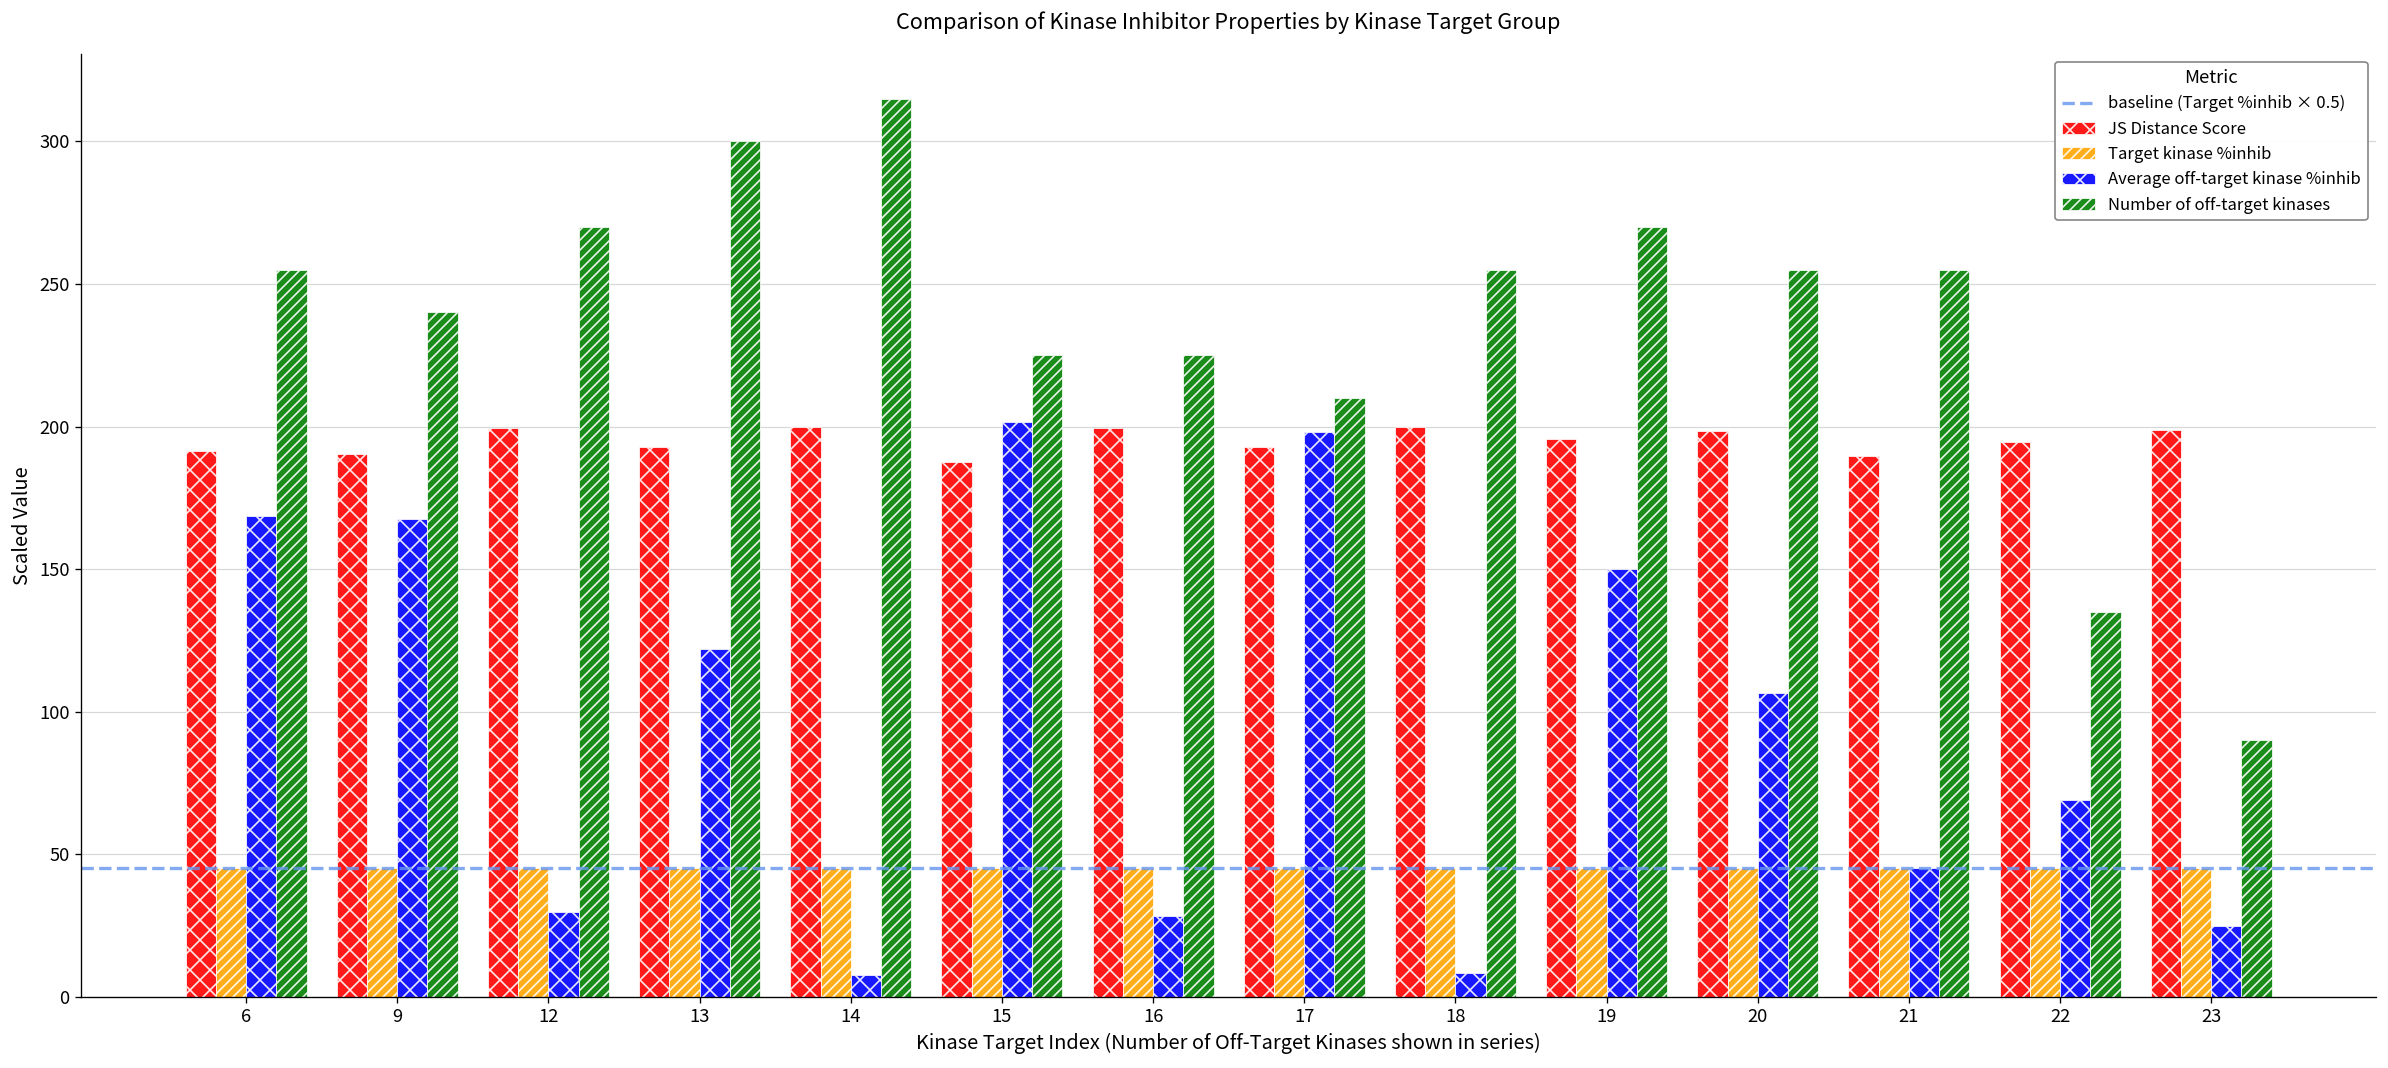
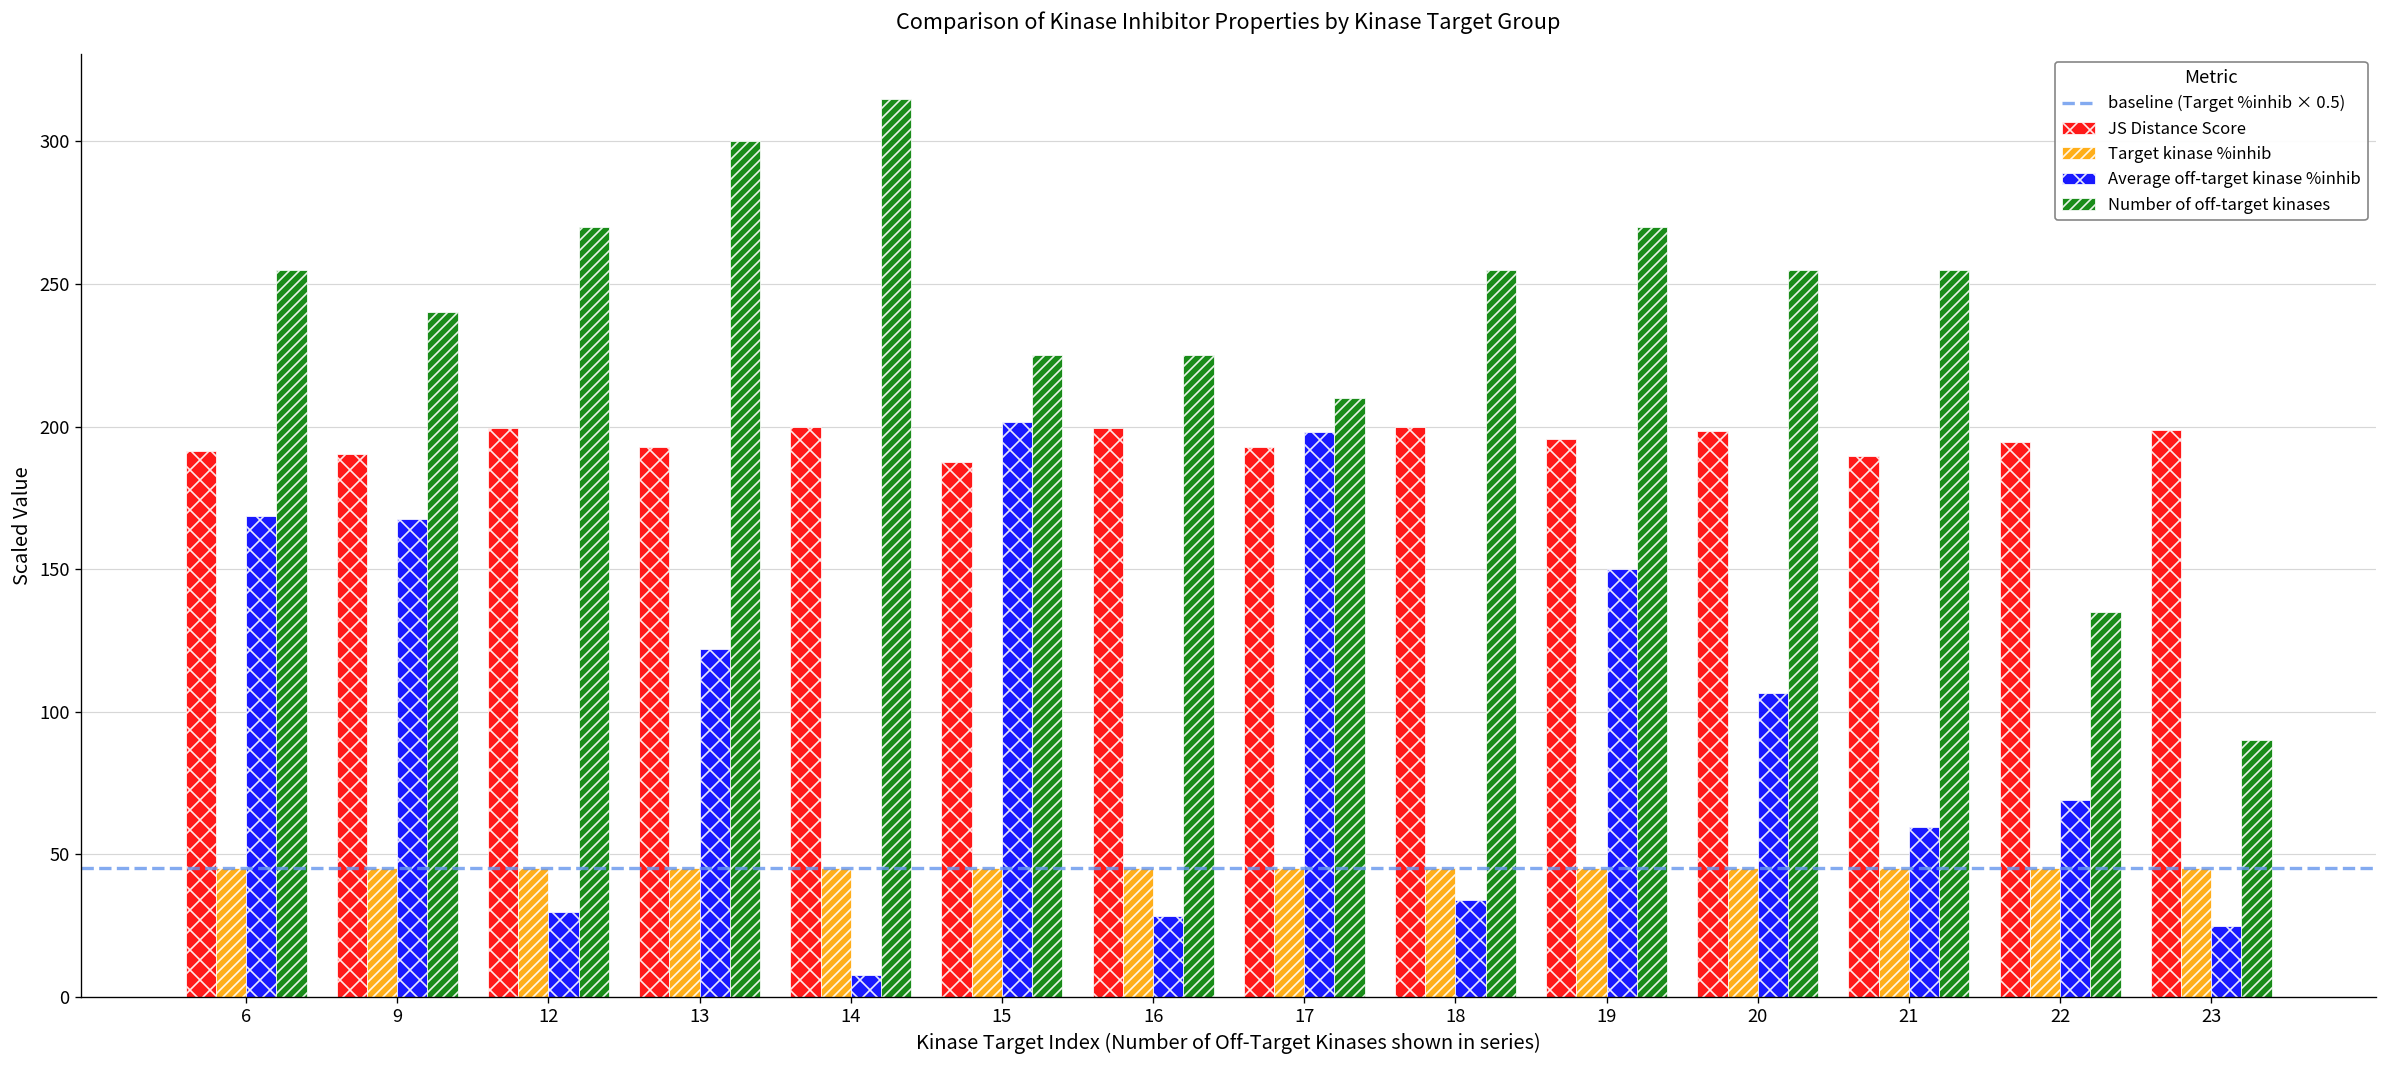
Average off-target kinase %inhib, 18: 8 -> 34
Average off-target kinase %inhib, 21: 45 -> 59
